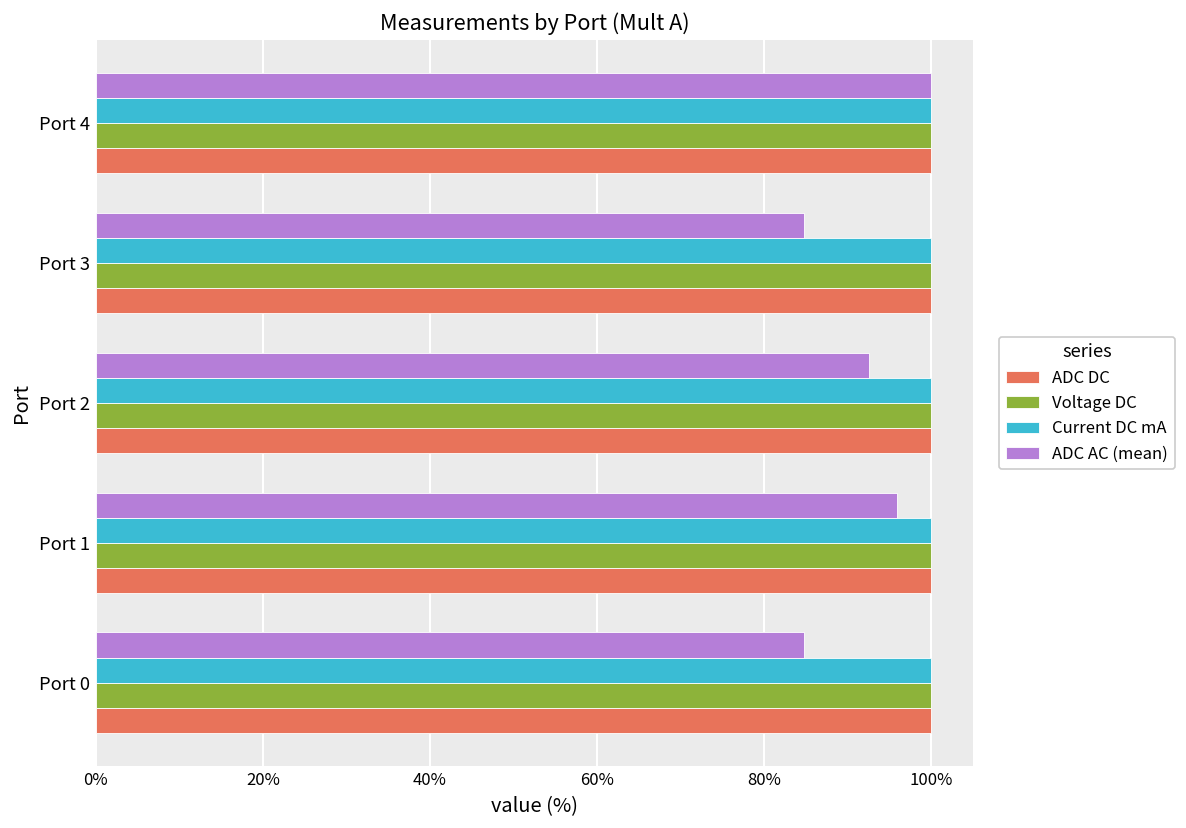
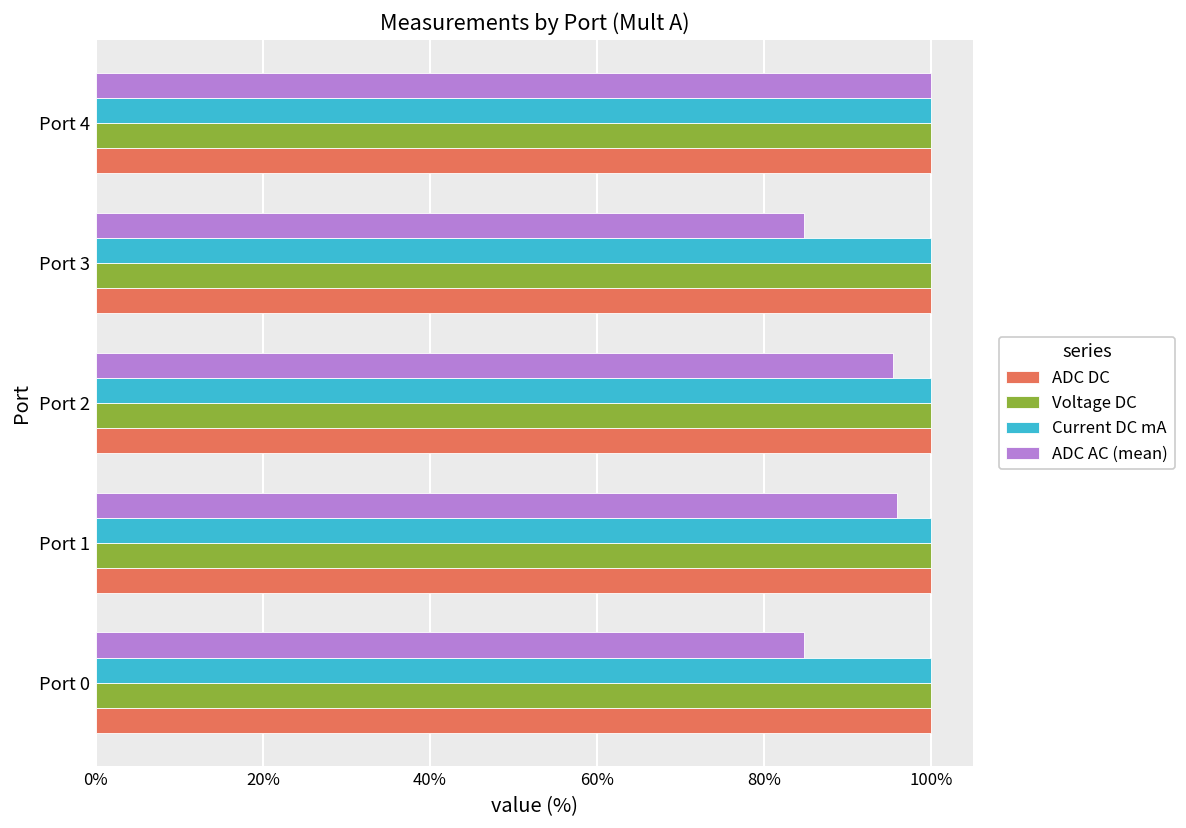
ADC AC (mean), Port 2: 92% -> 95%
